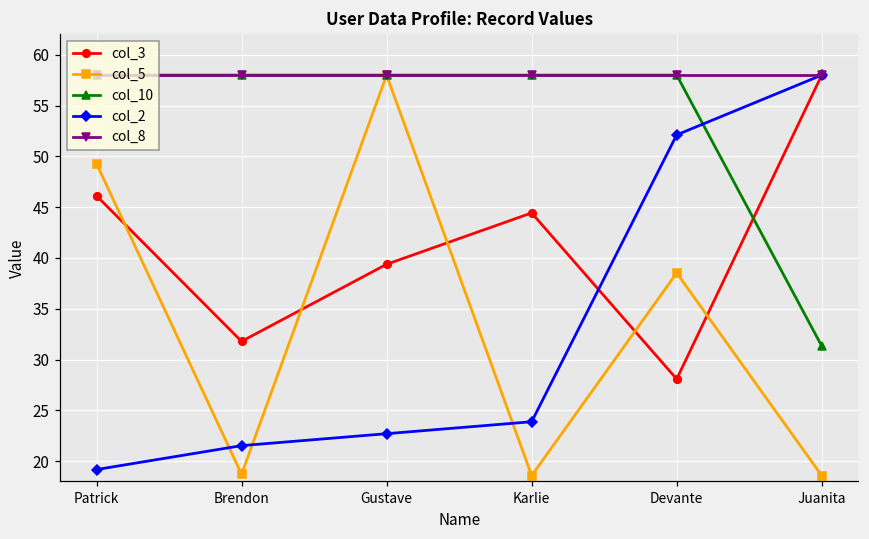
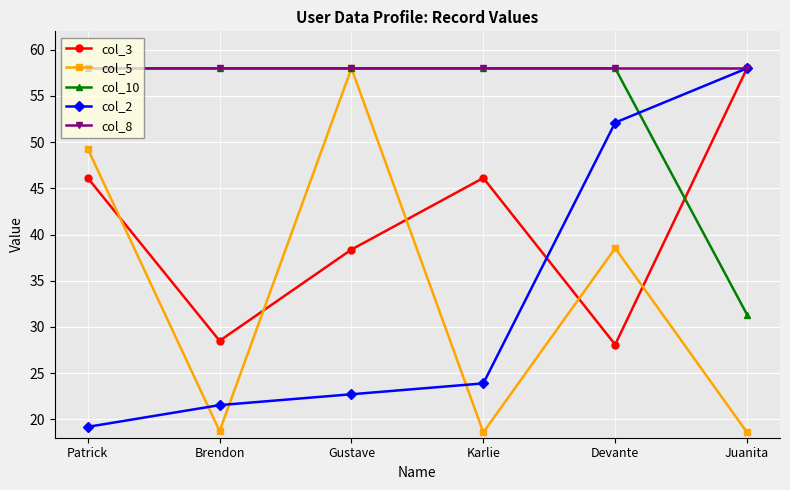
col_3, Brendon: 32 -> 28
col_3, Gustave: 39 -> 38
col_3, Karlie: 44 -> 46
